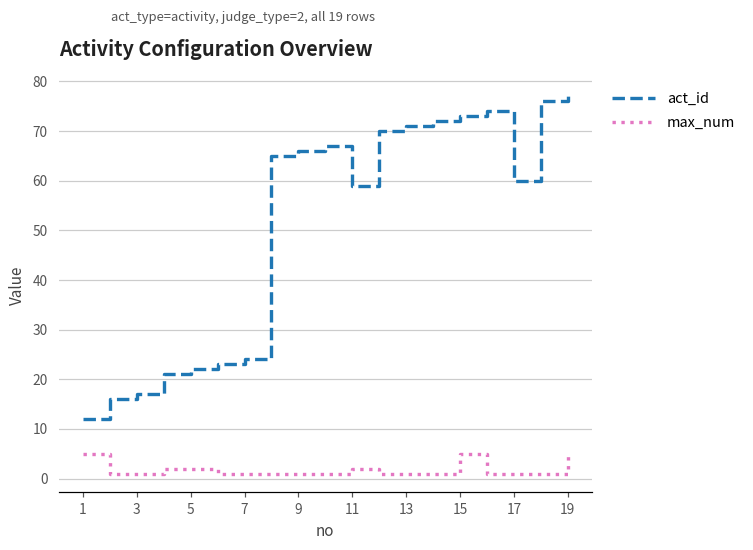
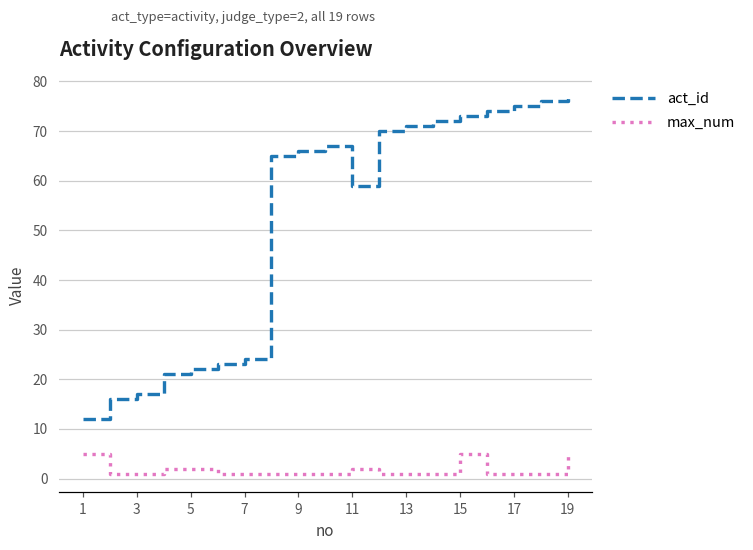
act_id, 17: 60 -> 75
